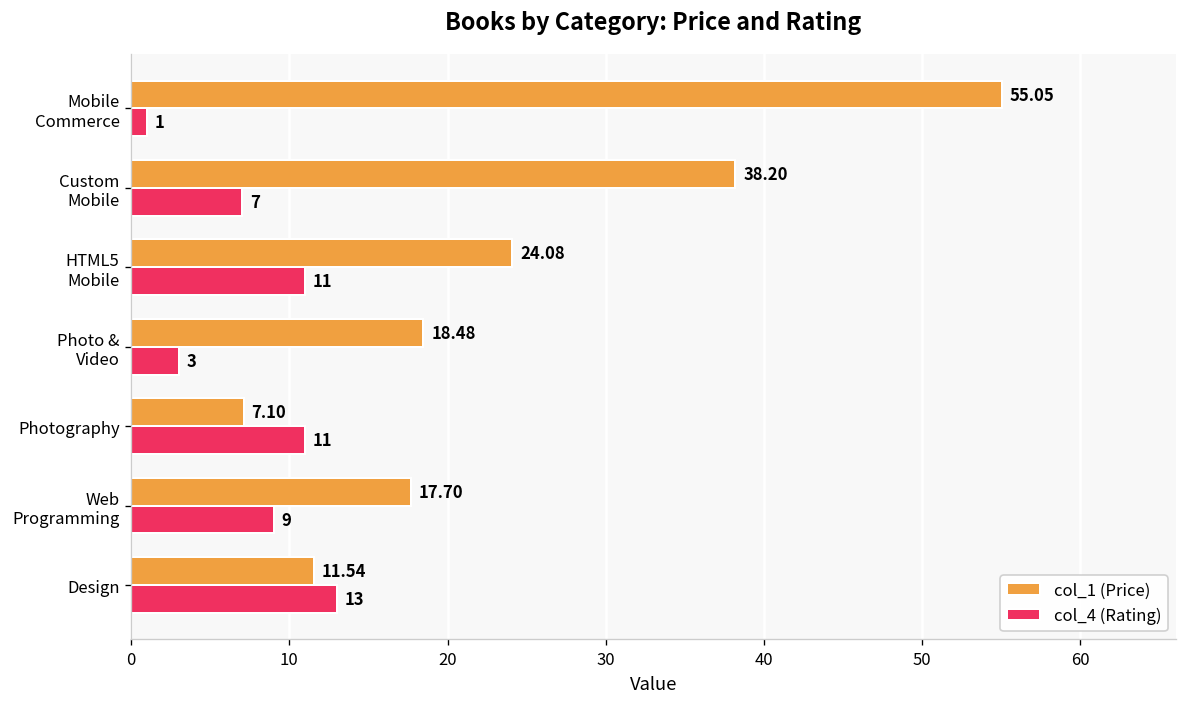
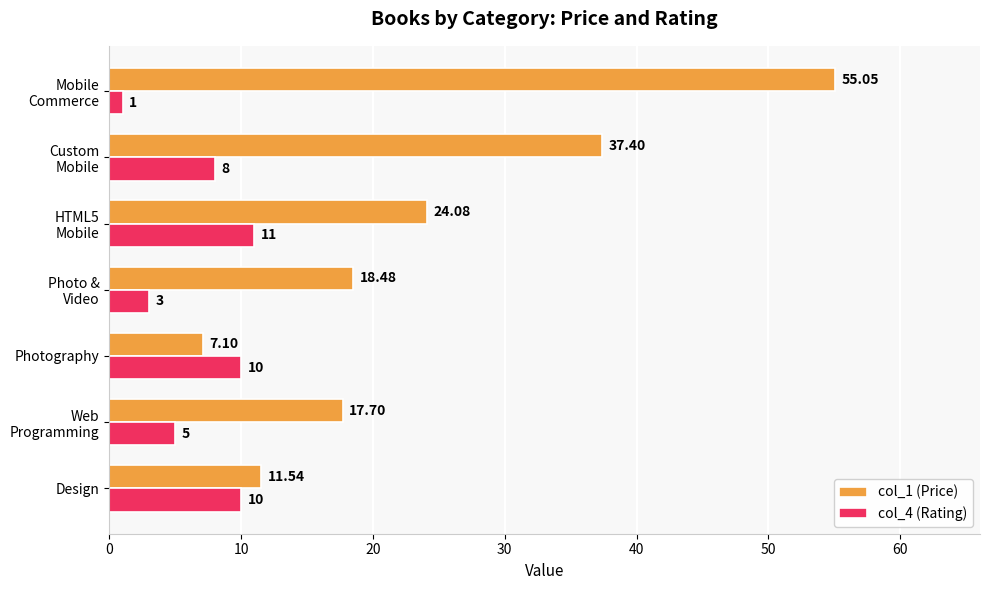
col_1 (Price), Custom Mobile: 38.20 -> 37.40
col_4 (Rating), Custom Mobile: 7 -> 8
col_4 (Rating), Photography: 11 -> 10
col_4 (Rating), Web Programming: 9 -> 5
col_4 (Rating), Design: 13 -> 10
